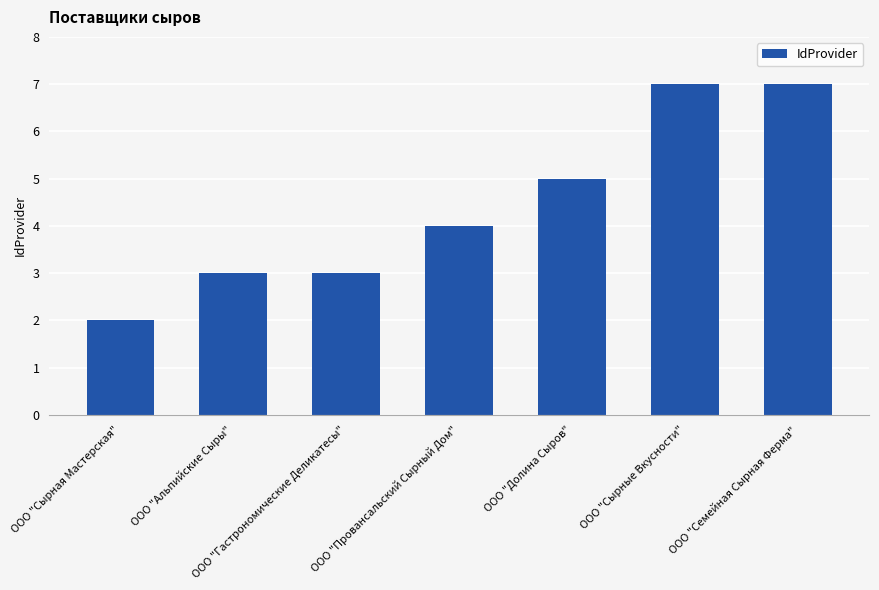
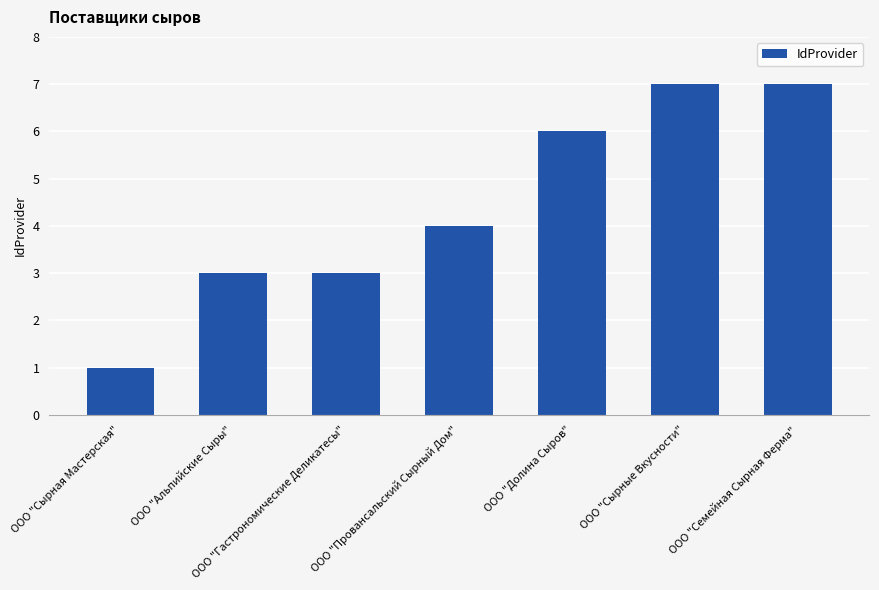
ООО "Сырная Мастерская": 2 -> 1
ООО "Долина Сыров": 5 -> 6
